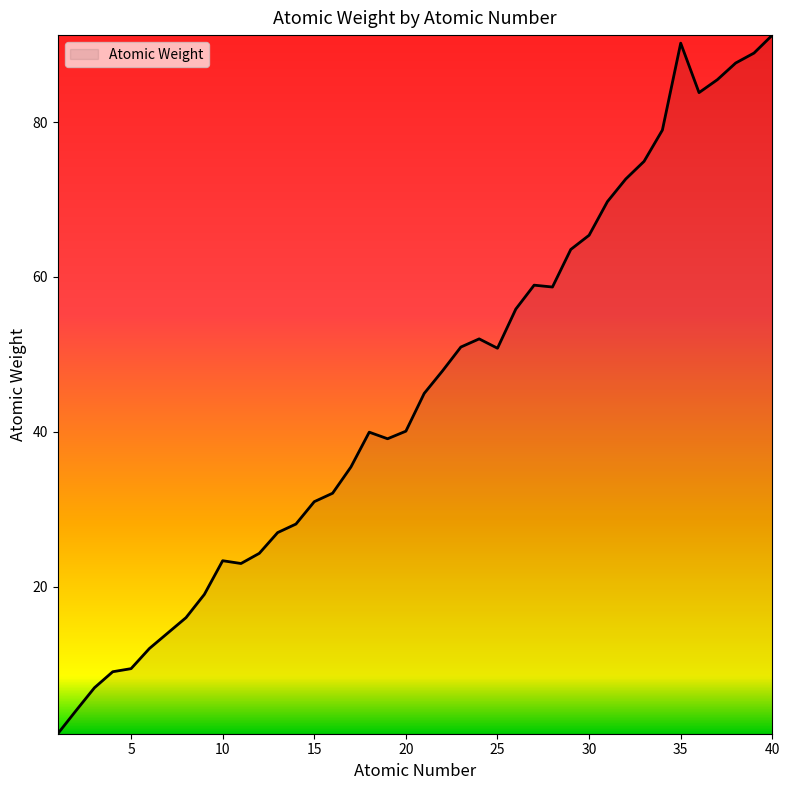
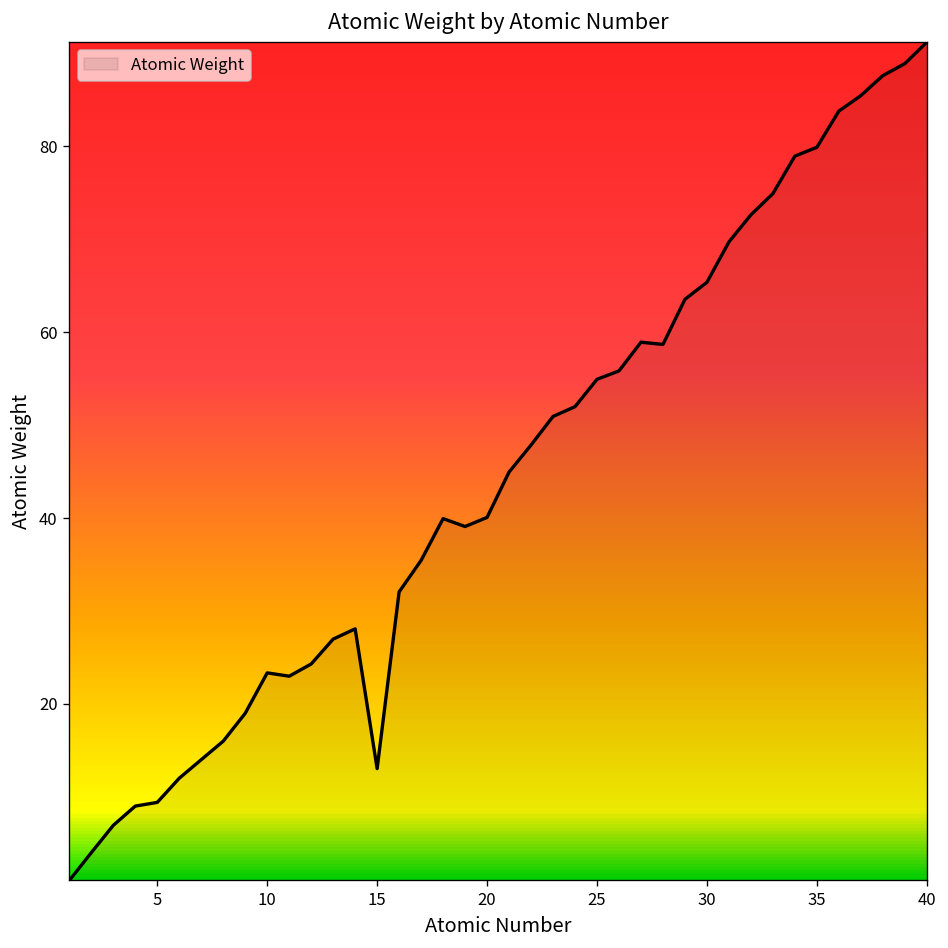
15: 31 -> 13
25: 51 -> 55
35: 90 -> 80
